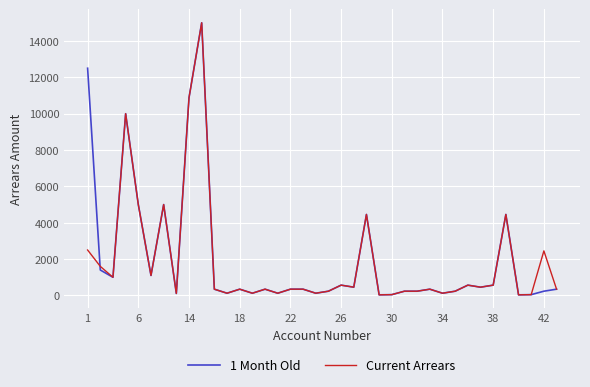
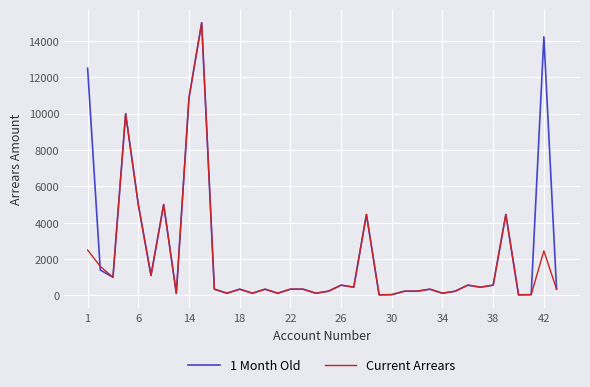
1 Month Old, 42: 200 -> 14200
